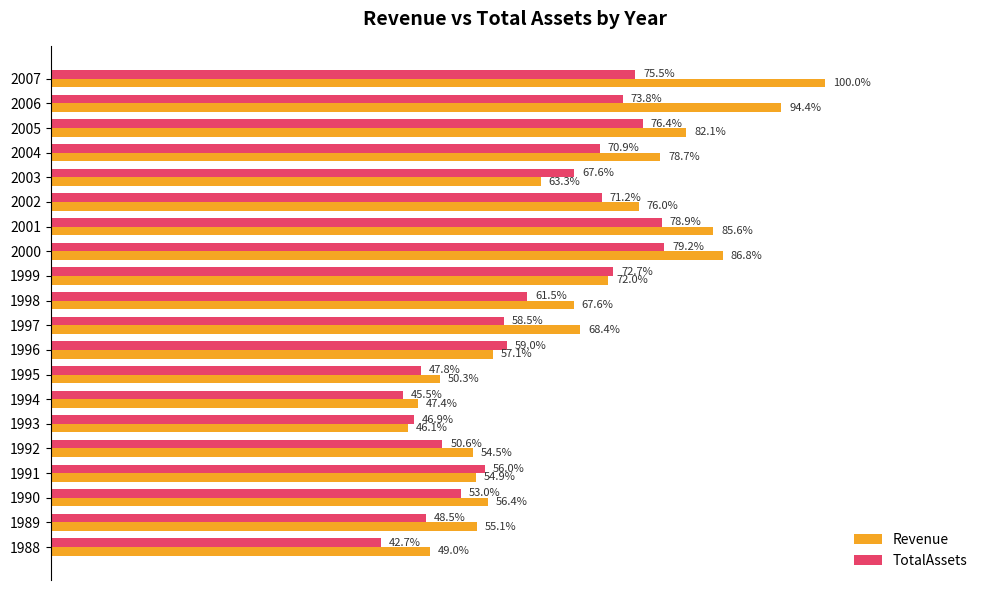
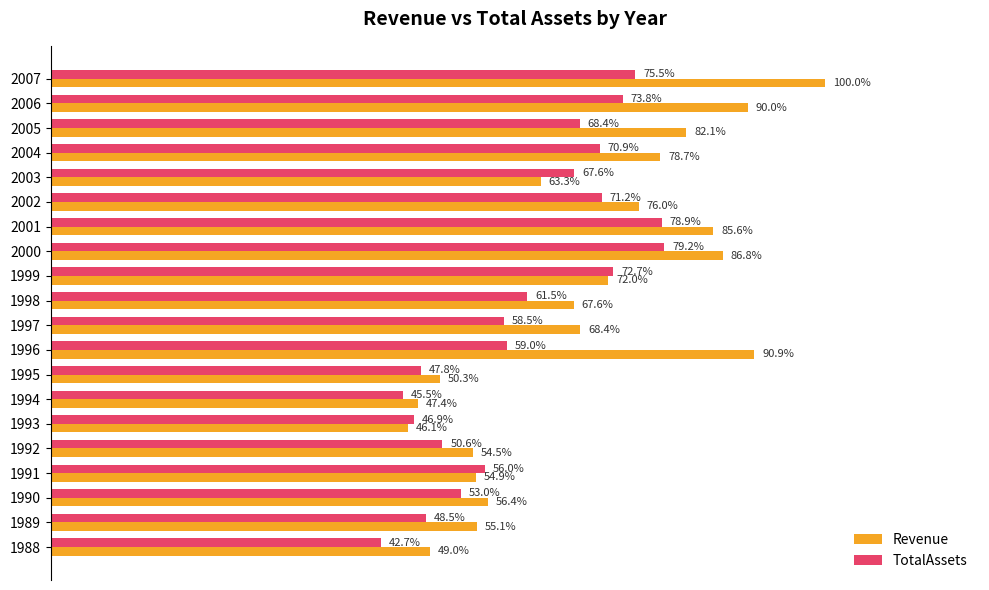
Revenue, 2006: 94.4% -> 90.0%
TotalAssets, 2005: 76.4% -> 68.4%
Revenue, 1996: 57.1% -> 90.9%
